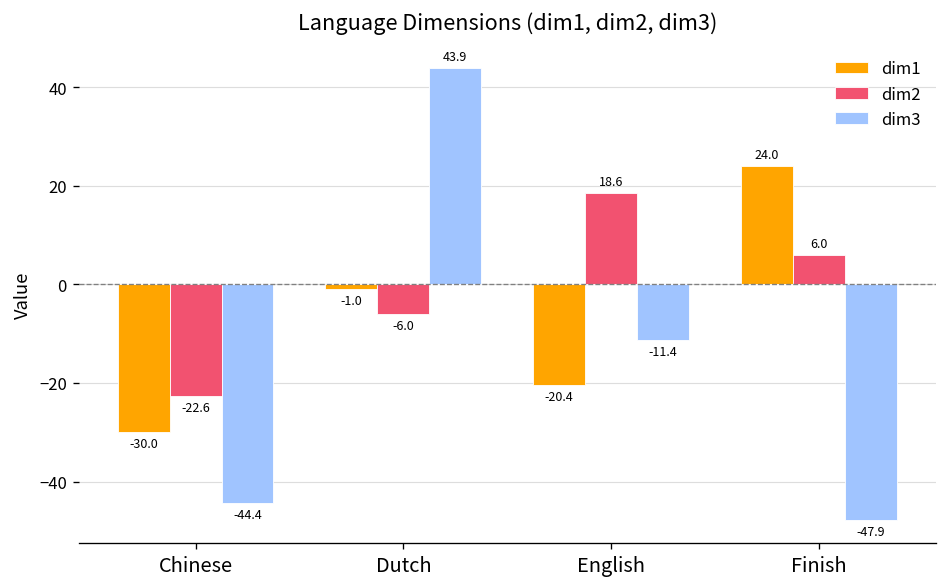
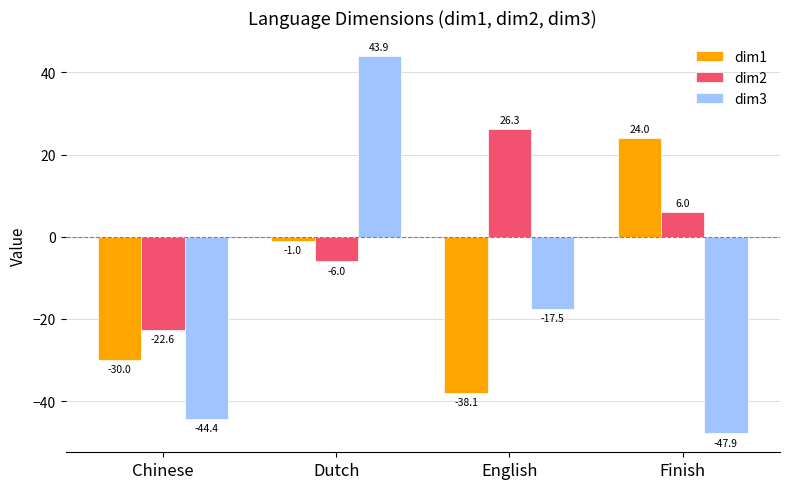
dim1, English: -20.4 -> -38.1
dim2, English: 18.6 -> 26.3
dim3, English: -11.4 -> -17.5
